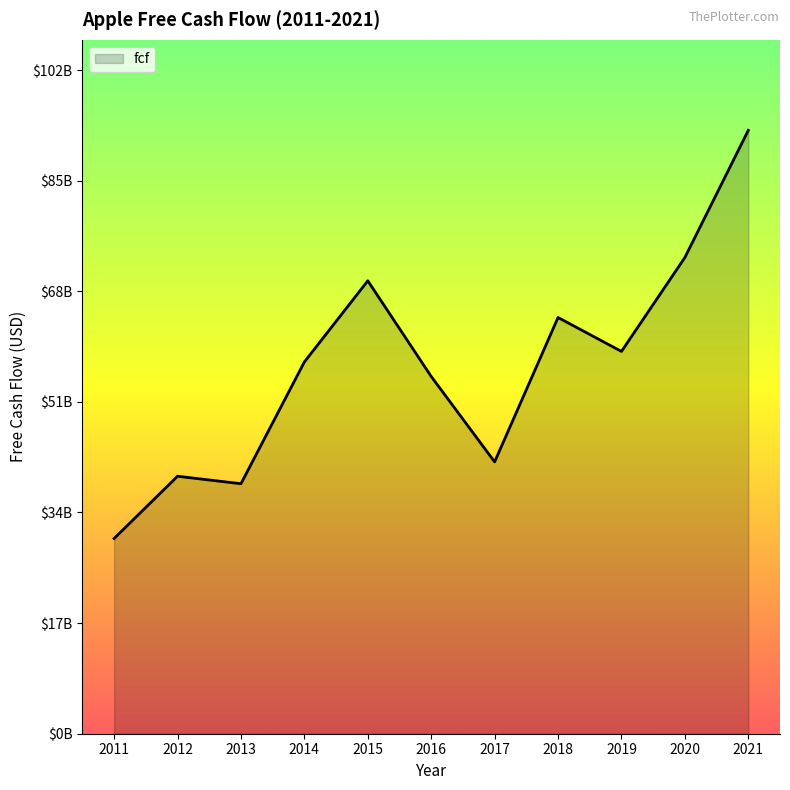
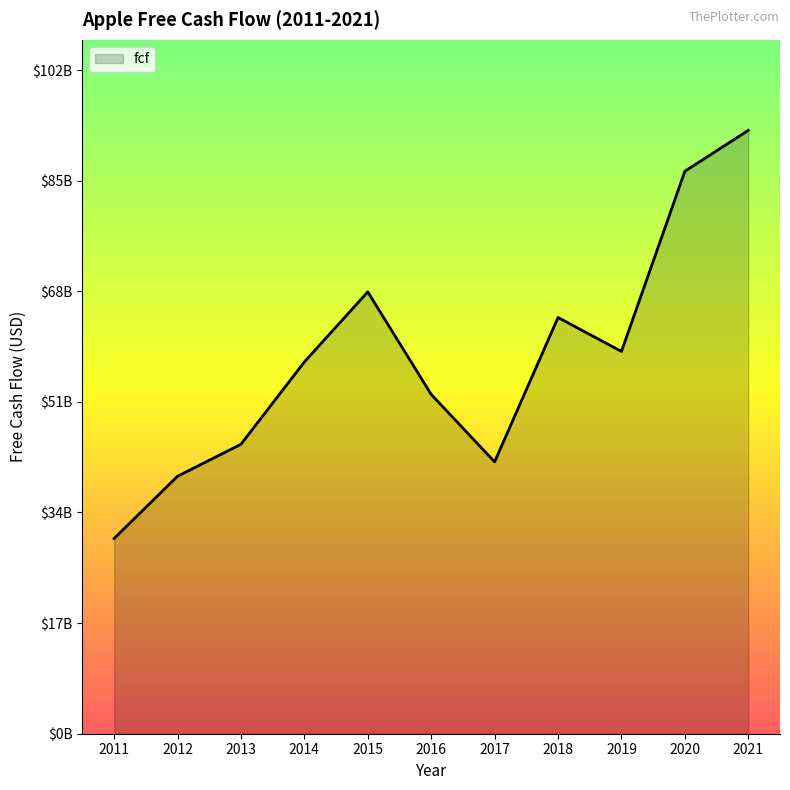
2013: $39000000000 -> $45000000000
2015: $70000000000 -> $68000000000
2016: $55000000000 -> $52000000000
2020: $73000000000 -> $87000000000
